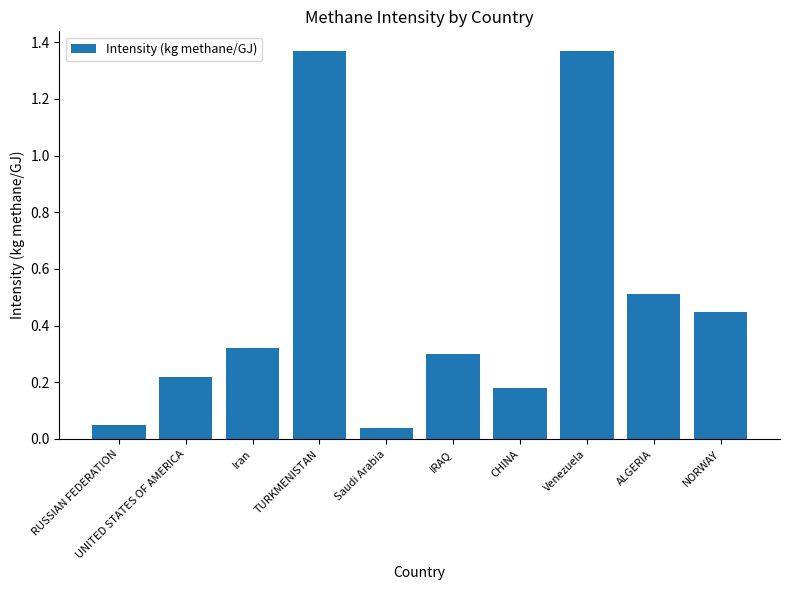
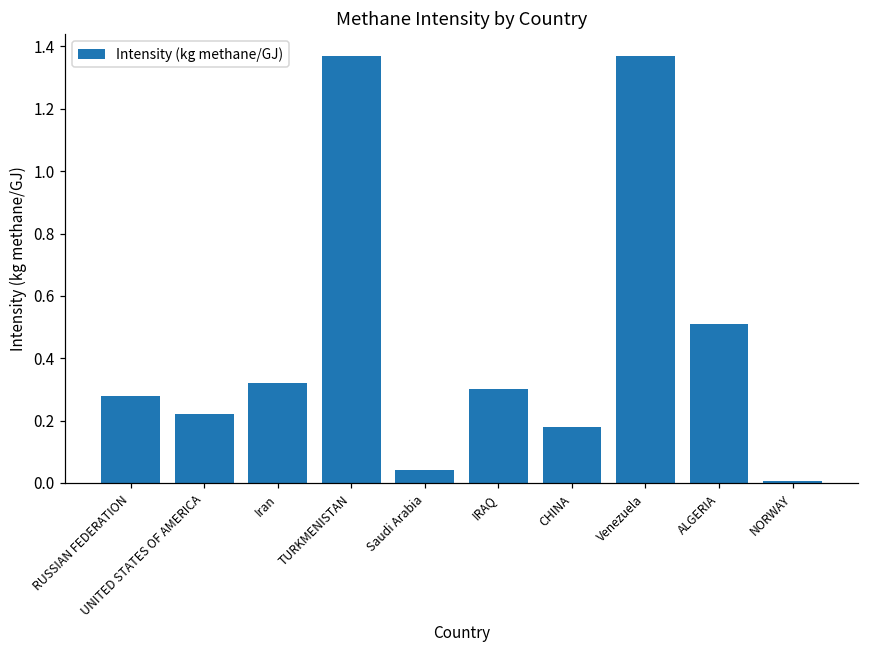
RUSSIAN FEDERATION: 0.05 -> 0.28
NORWAY: 0.45 -> 0.01
